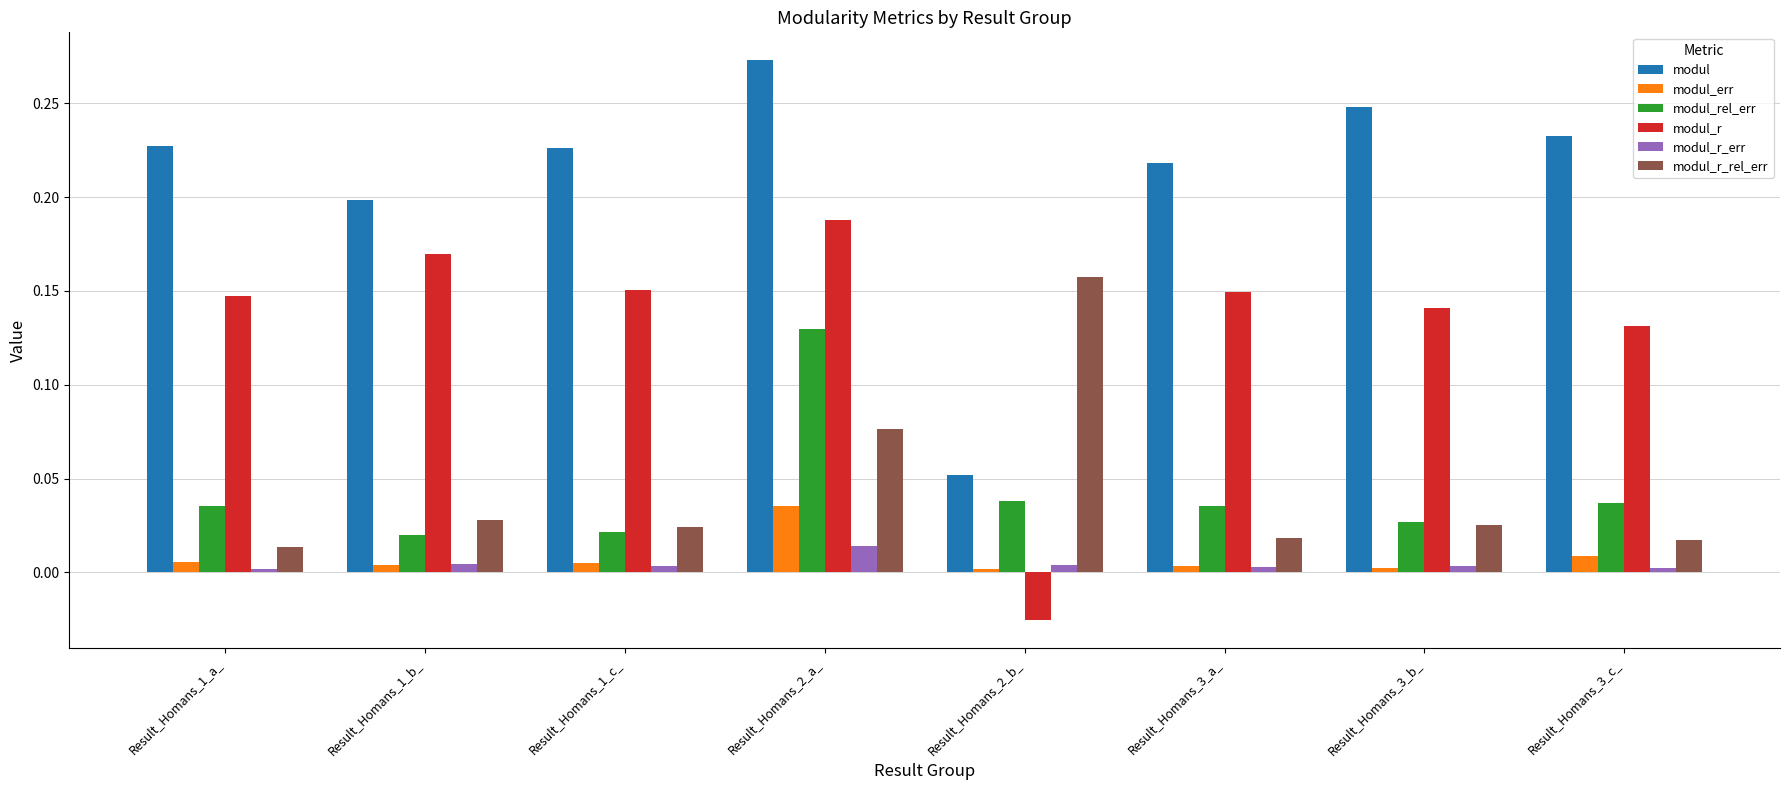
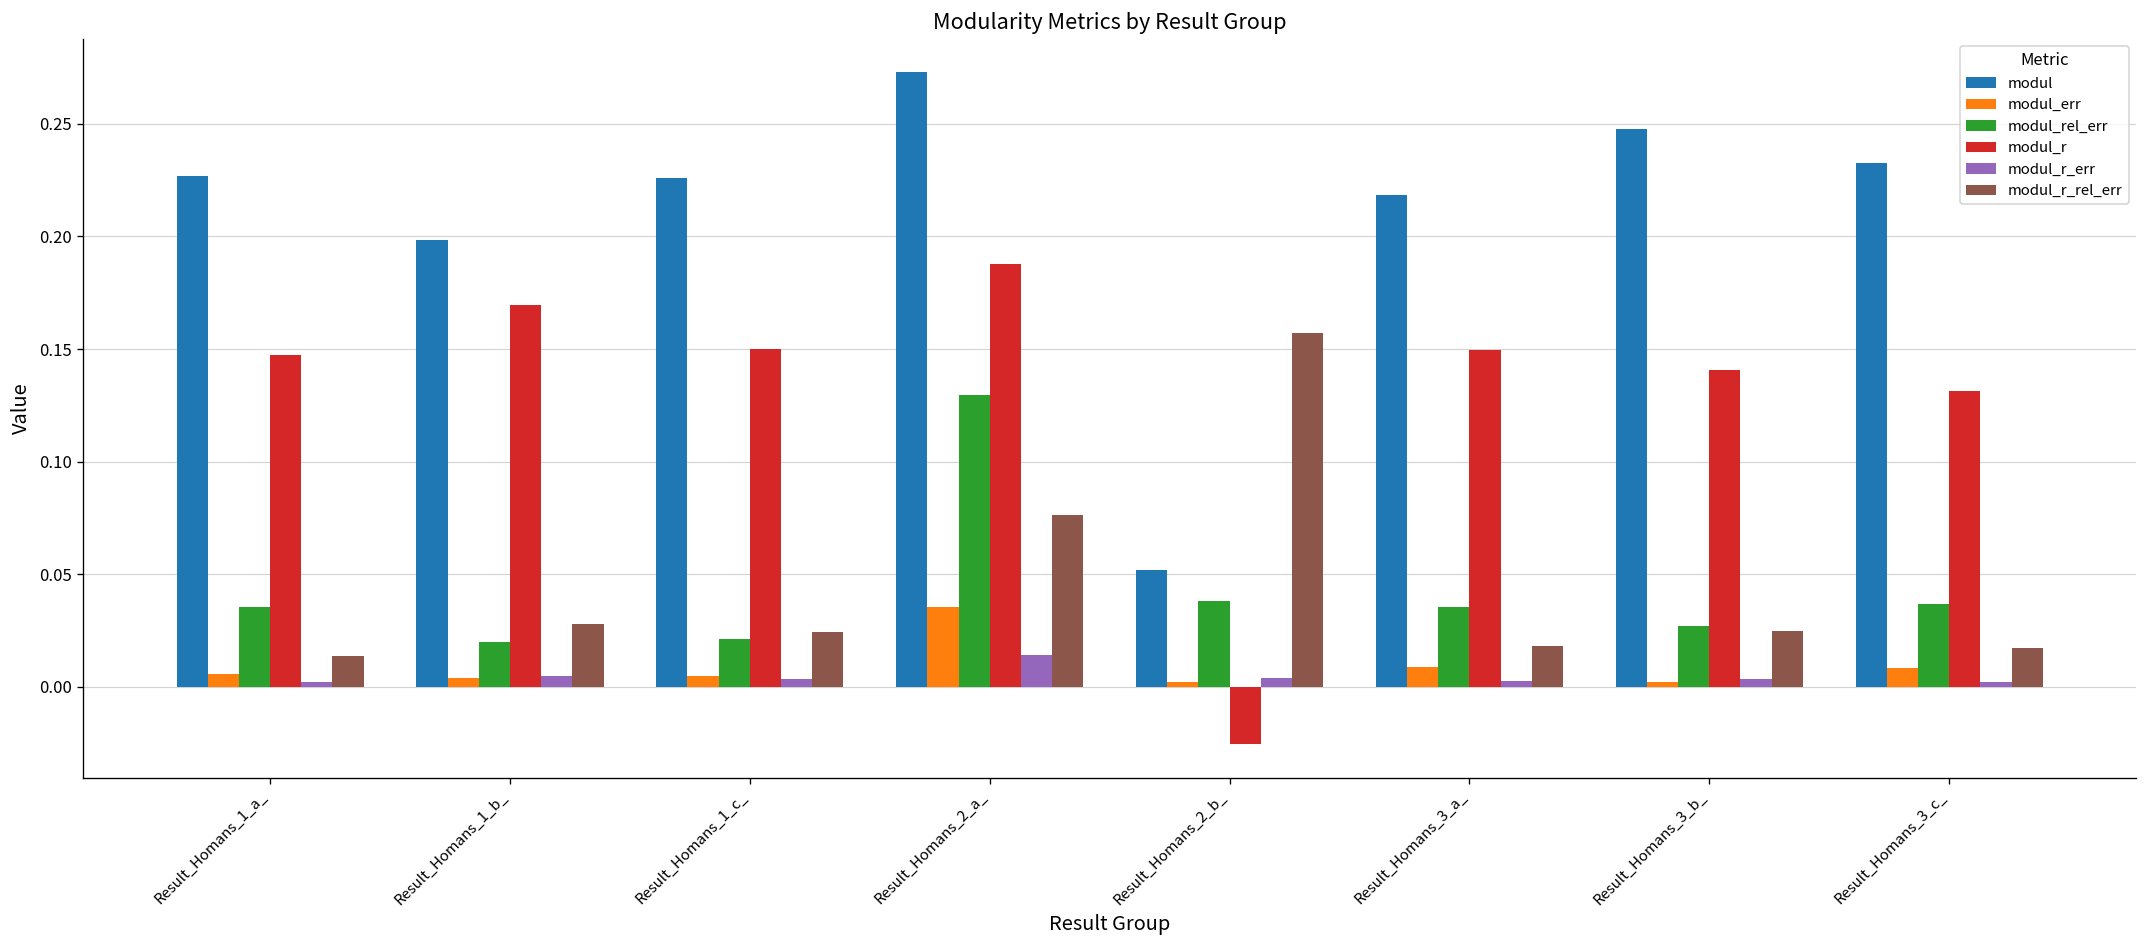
modul_err, Result_Homans_3_a_: 0.004 -> 0.009
